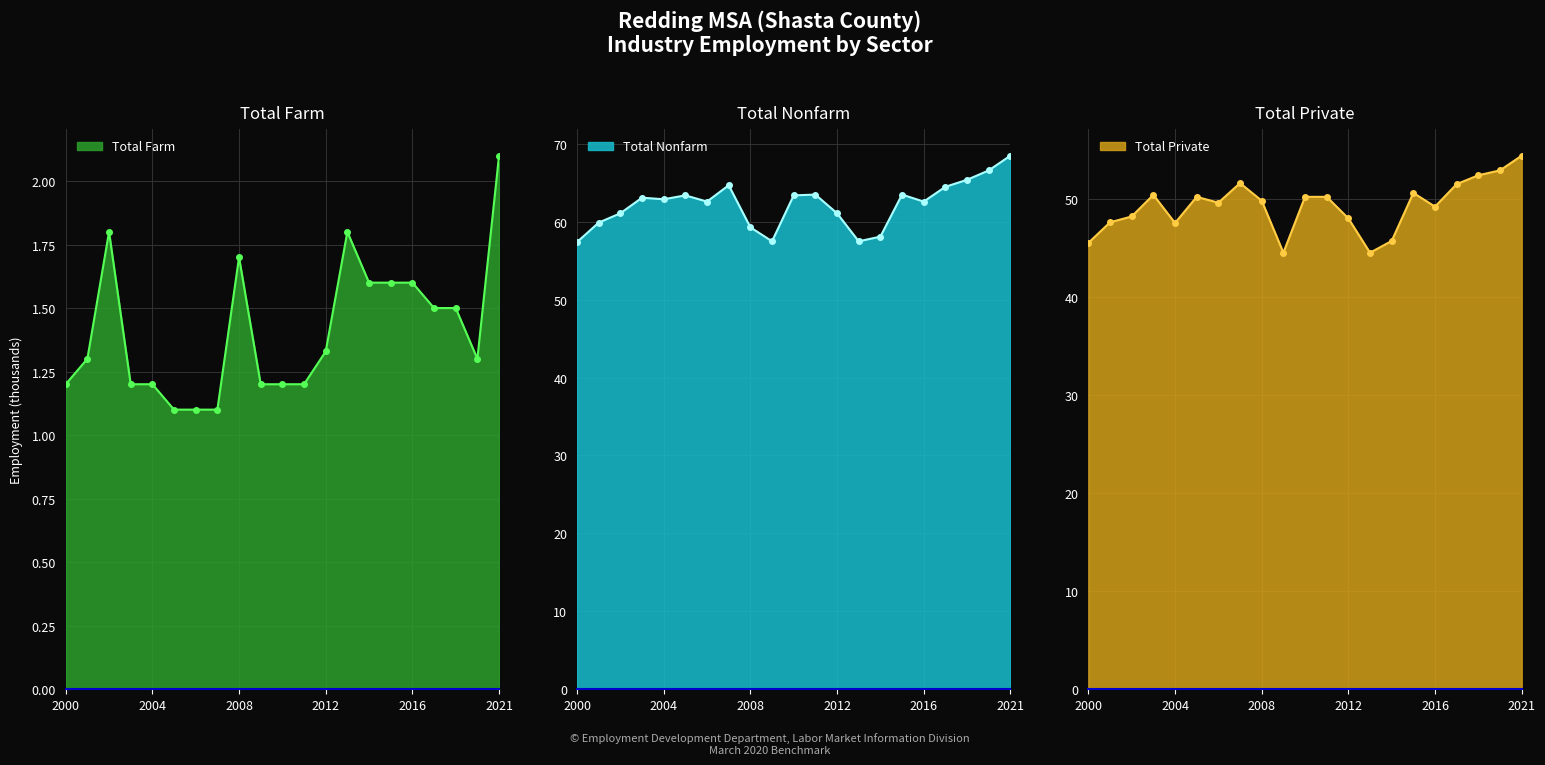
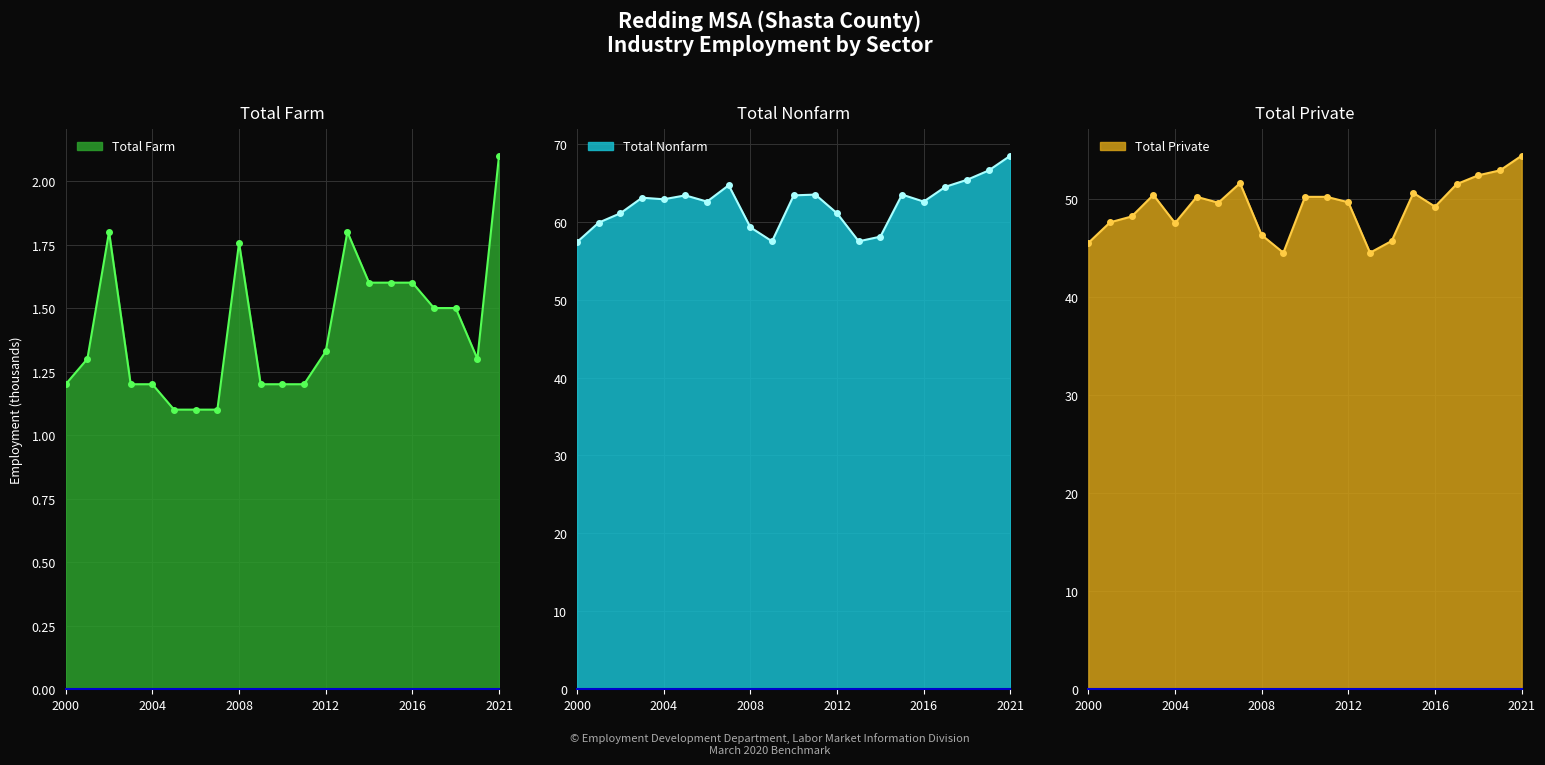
Total Farm, 2008: 1.70 -> 1.76
Total Private, 2008: 50 -> 46
Total Private, 2012: 48 -> 50
